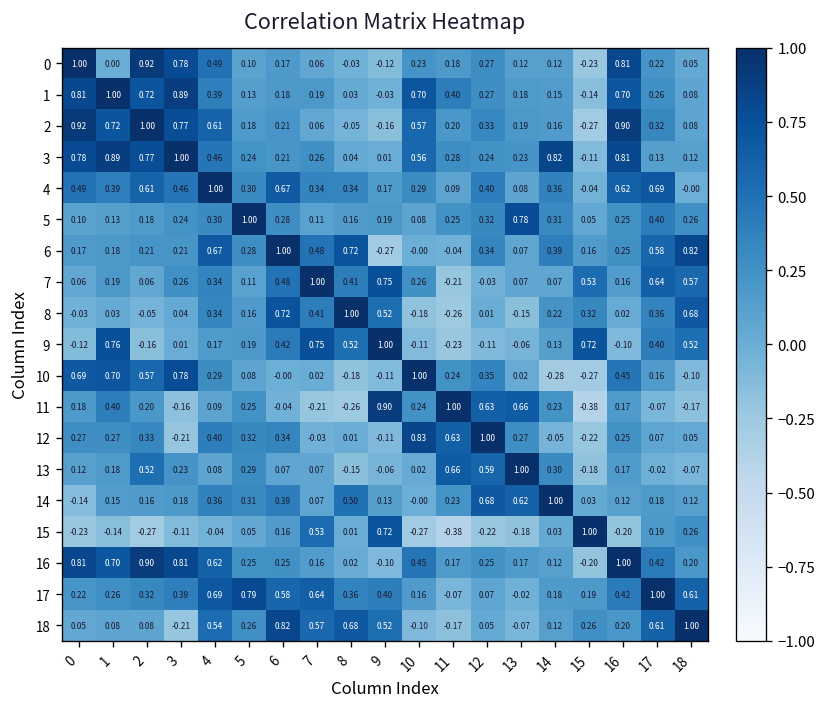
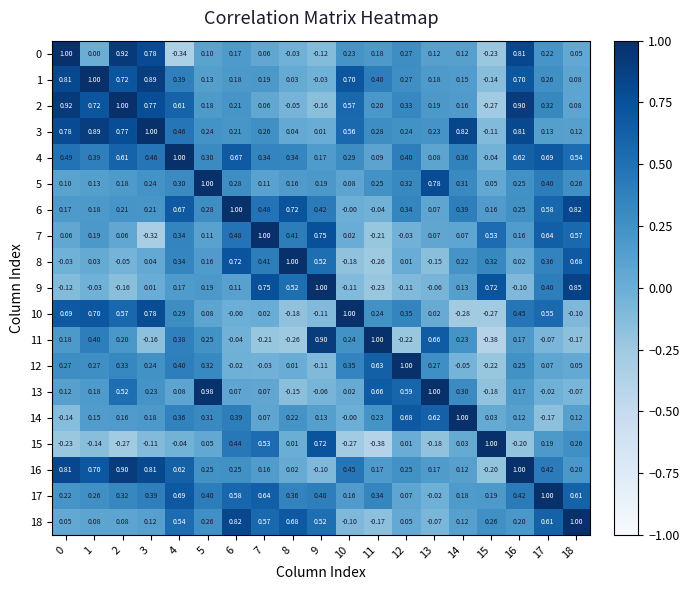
0, 4: 0.49 -> -0.34
4, 18: -0.00 -> 0.54
6, 9: -0.27 -> 0.42
7, 3: 0.26 -> -0.32
7, 10: 0.26 -> 0.02
9, 1: 0.76 -> -0.03
9, 6: 0.42 -> 0.11
9, 18: 0.52 -> 0.85
10, 17: 0.16 -> 0.55
11, 4: 0.09 -> 0.38
11, 12: 0.63 -> -0.22
12, 3: -0.21 -> 0.24
12, 6: 0.34 -> -0.02
12, 10: 0.83 -> 0.35
13, 5: 0.29 -> 0.98
14, 8: 0.50 -> 0.22
14, 17: 0.18 -> -0.17
15, 6: 0.16 -> 0.44
15, 12: -0.22 -> 0.01
17, 5: 0.79 -> 0.40
17, 11: -0.07 -> 0.34
18, 3: -0.21 -> 0.12
